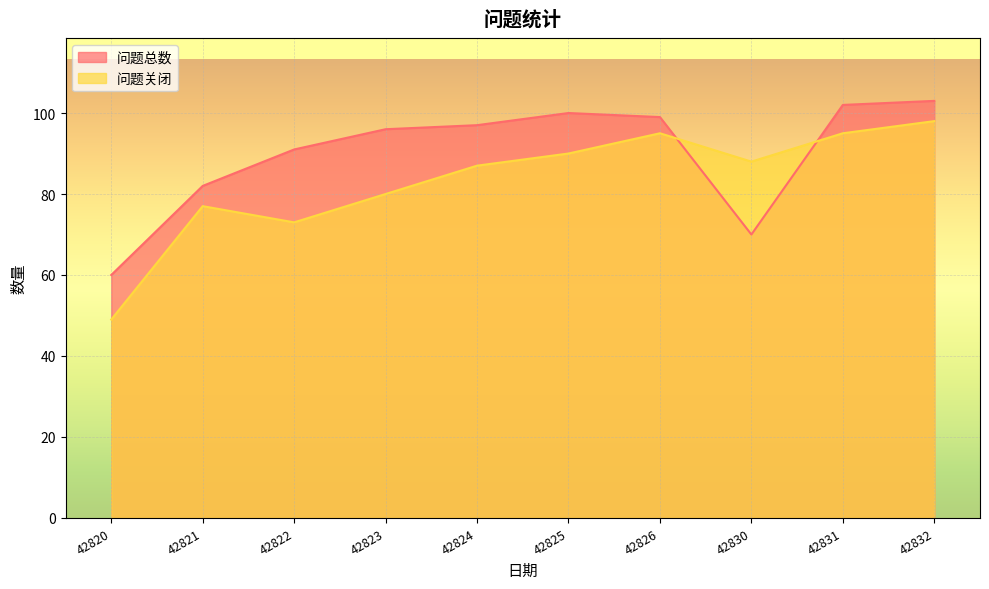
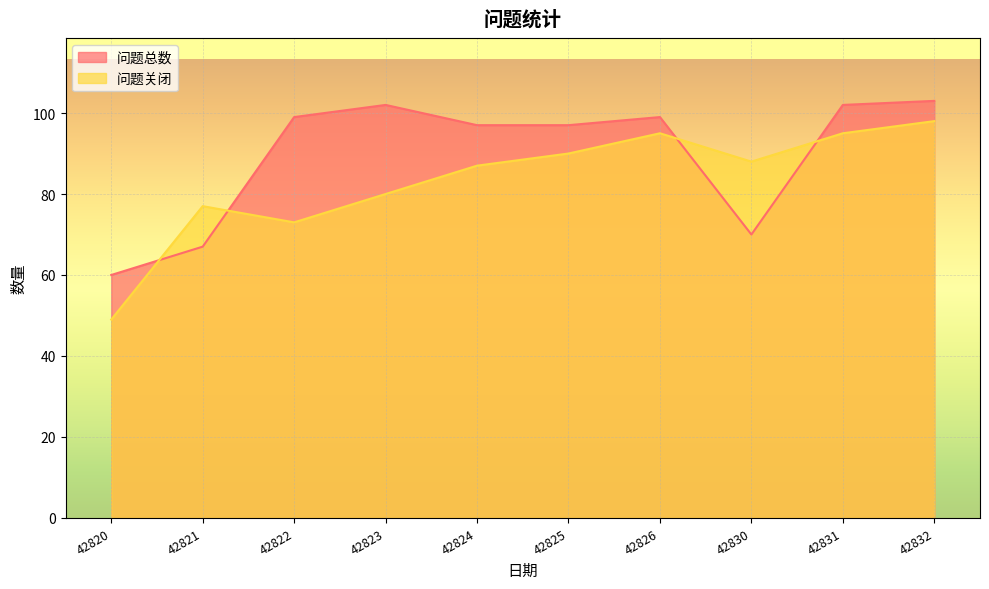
问题总数, 42821: 82 -> 67
问题总数, 42822: 91 -> 99
问题总数, 42823: 96 -> 102
问题总数, 42825: 100 -> 97
